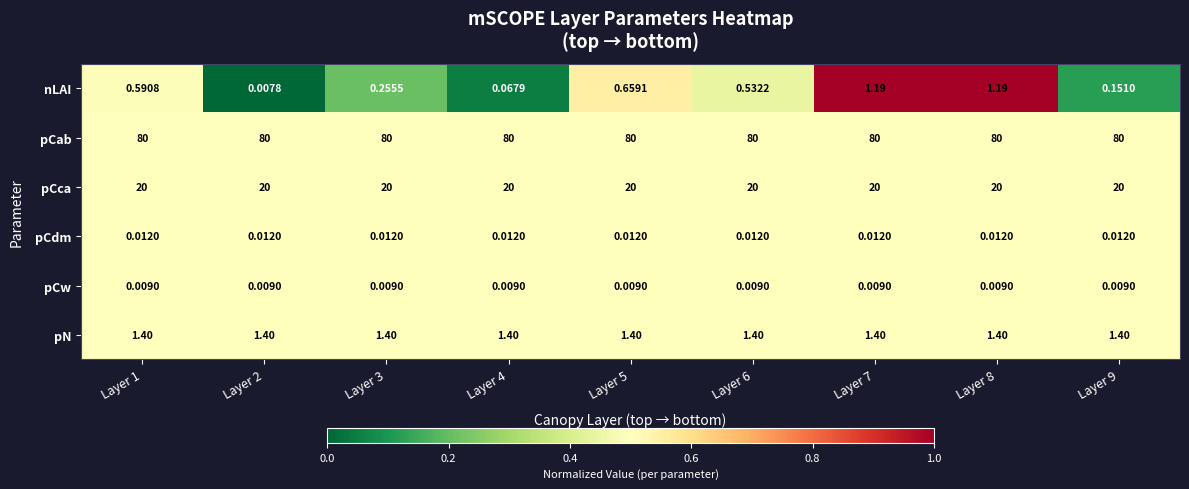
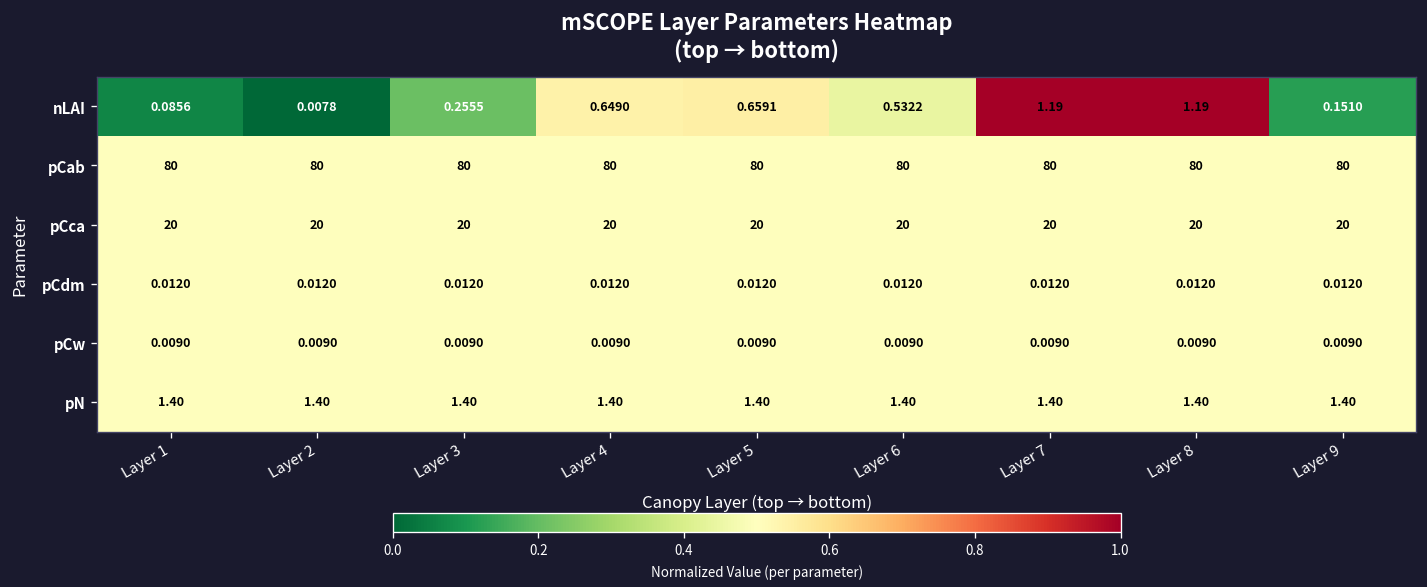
nLAI, Layer 1: 0.5908 -> 0.0856
nLAI, Layer 4: 0.0679 -> 0.6490
